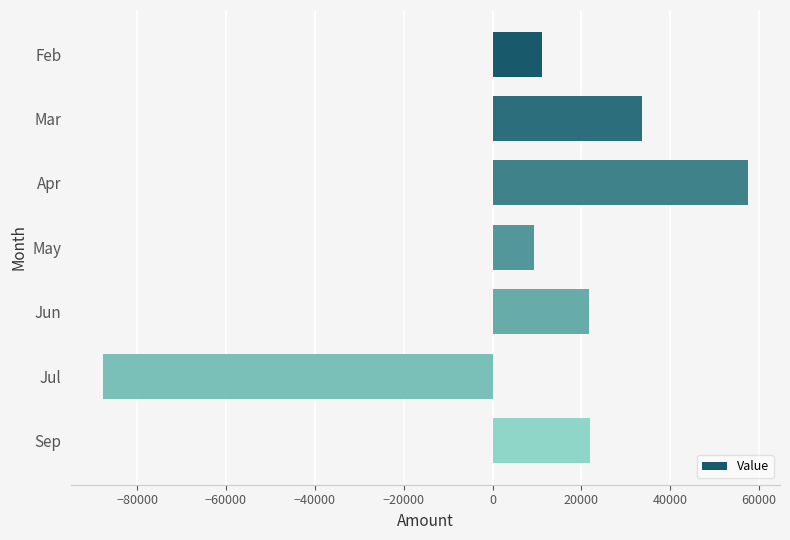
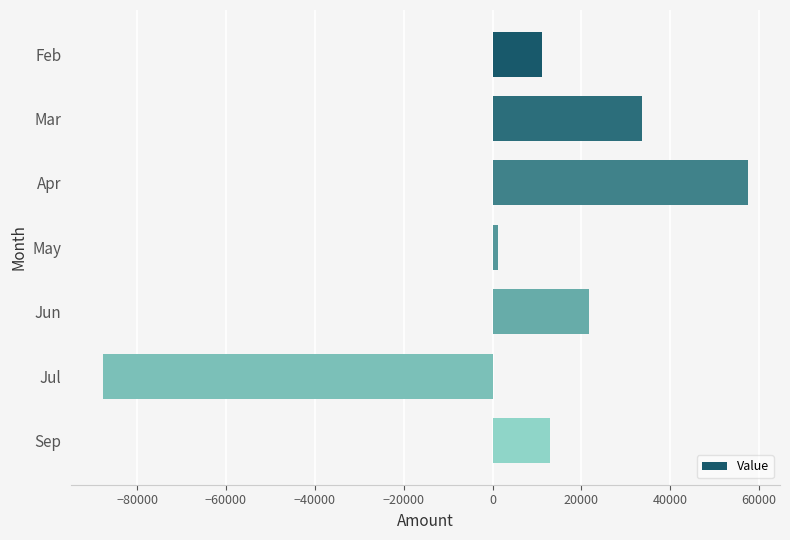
May: 9000 -> 1000
Sep: 22000 -> 13000
